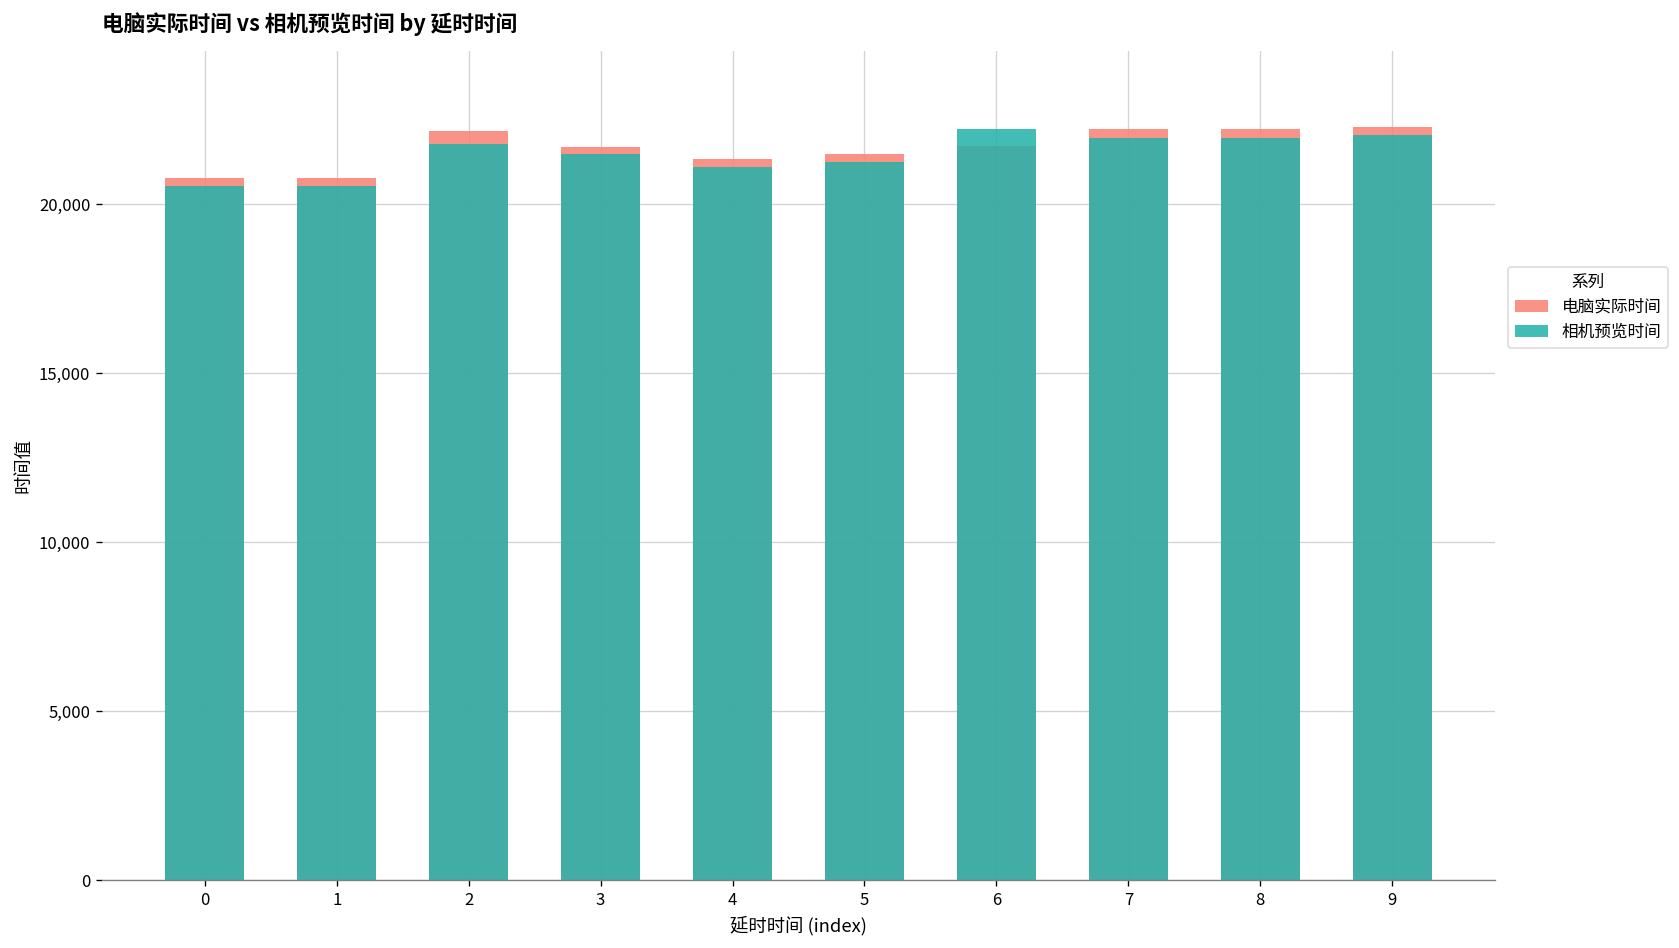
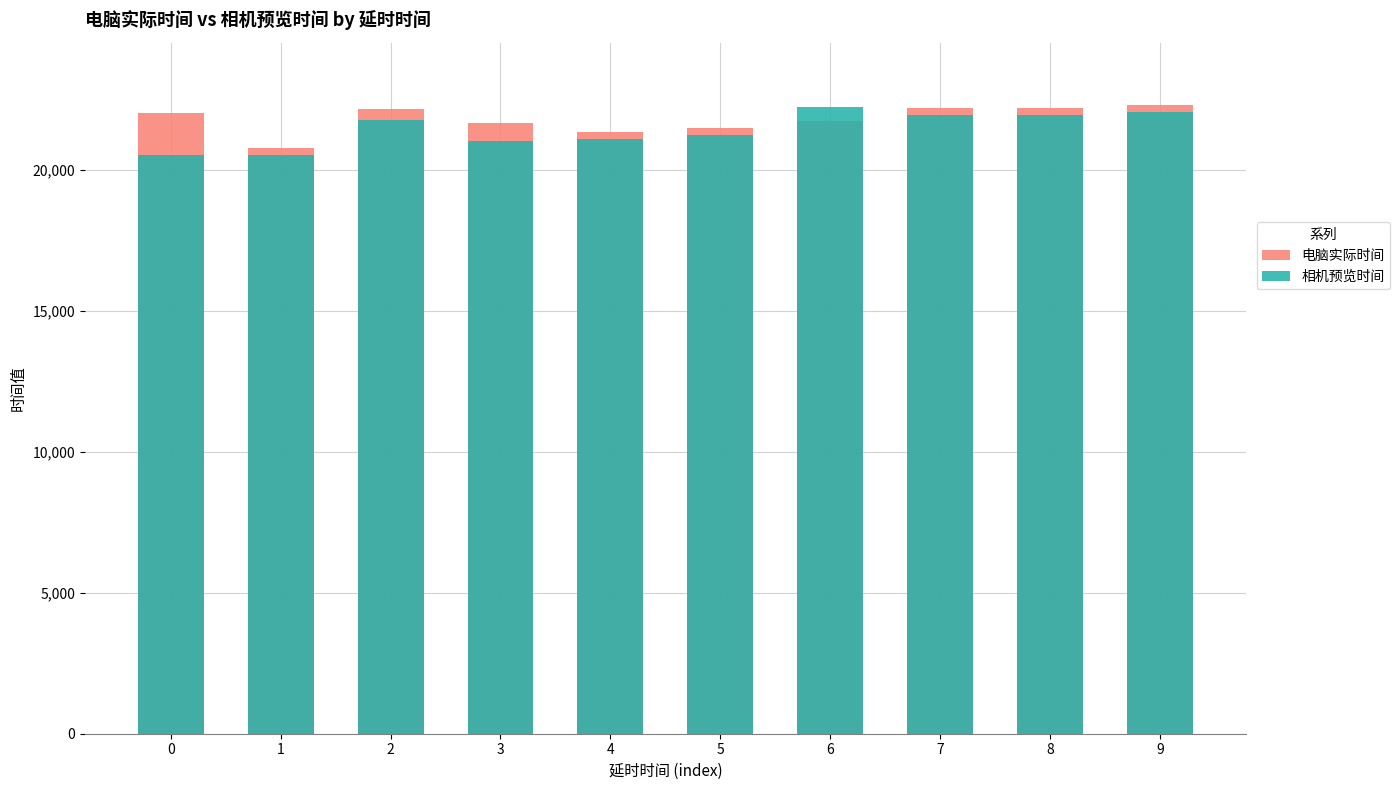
电脑实际时间, 0: 20,800 -> 22,000
相机预览时间, 3: 21,500 -> 21,000
